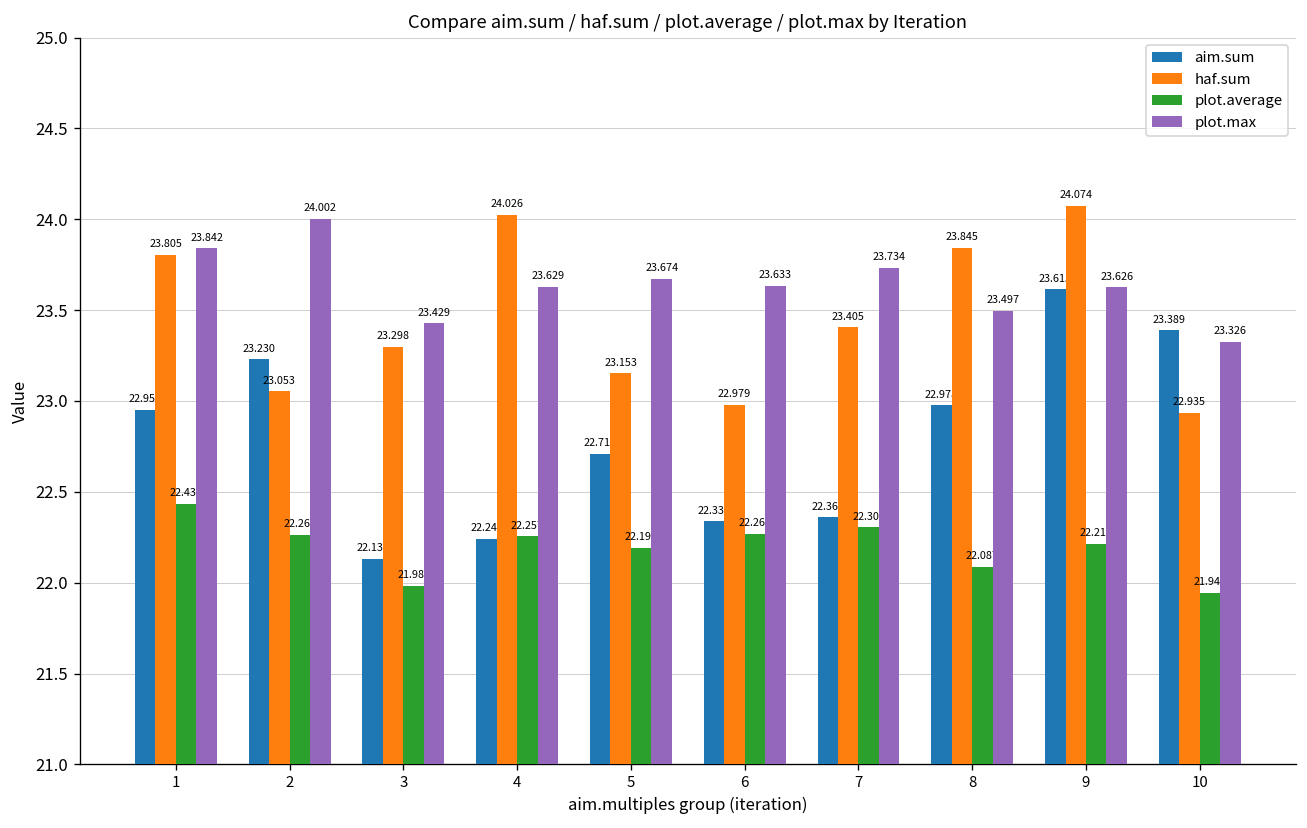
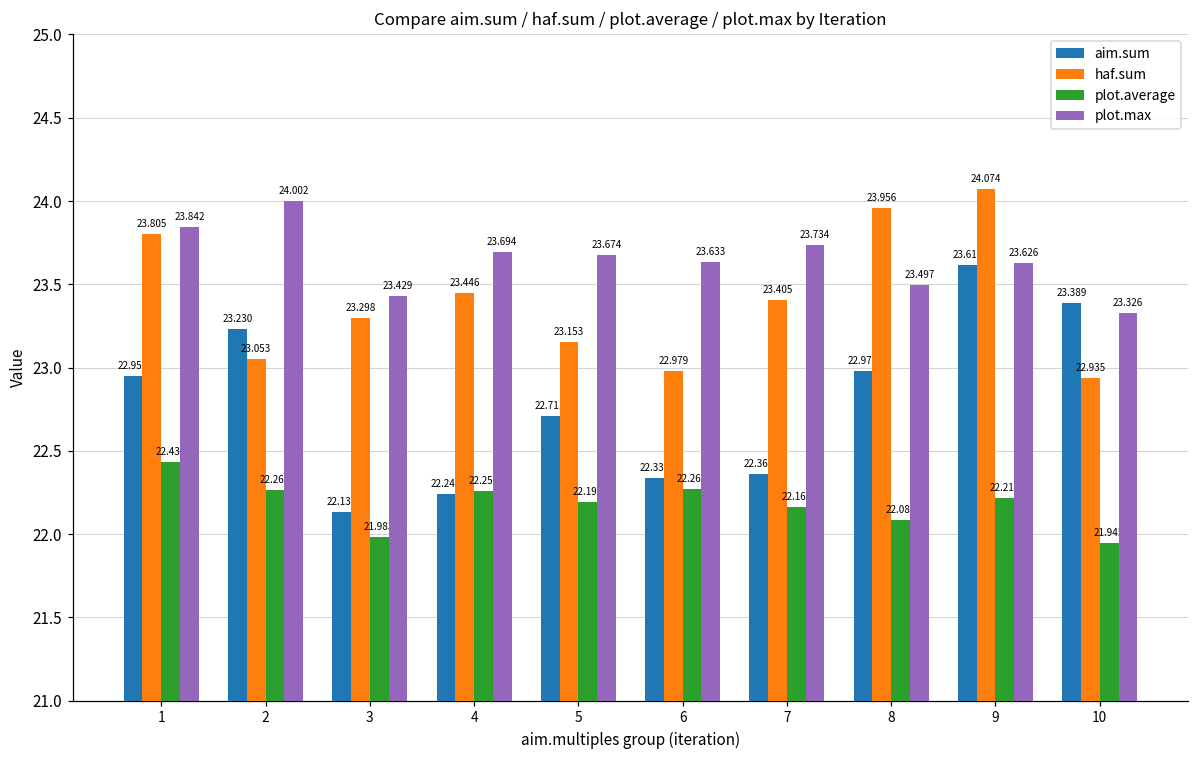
haf.sum, 4: 24.026 -> 23.446
plot.max, 4: 23.629 -> 23.694
plot.average, 7: 22.306 -> 22.162
haf.sum, 8: 23.845 -> 23.956
